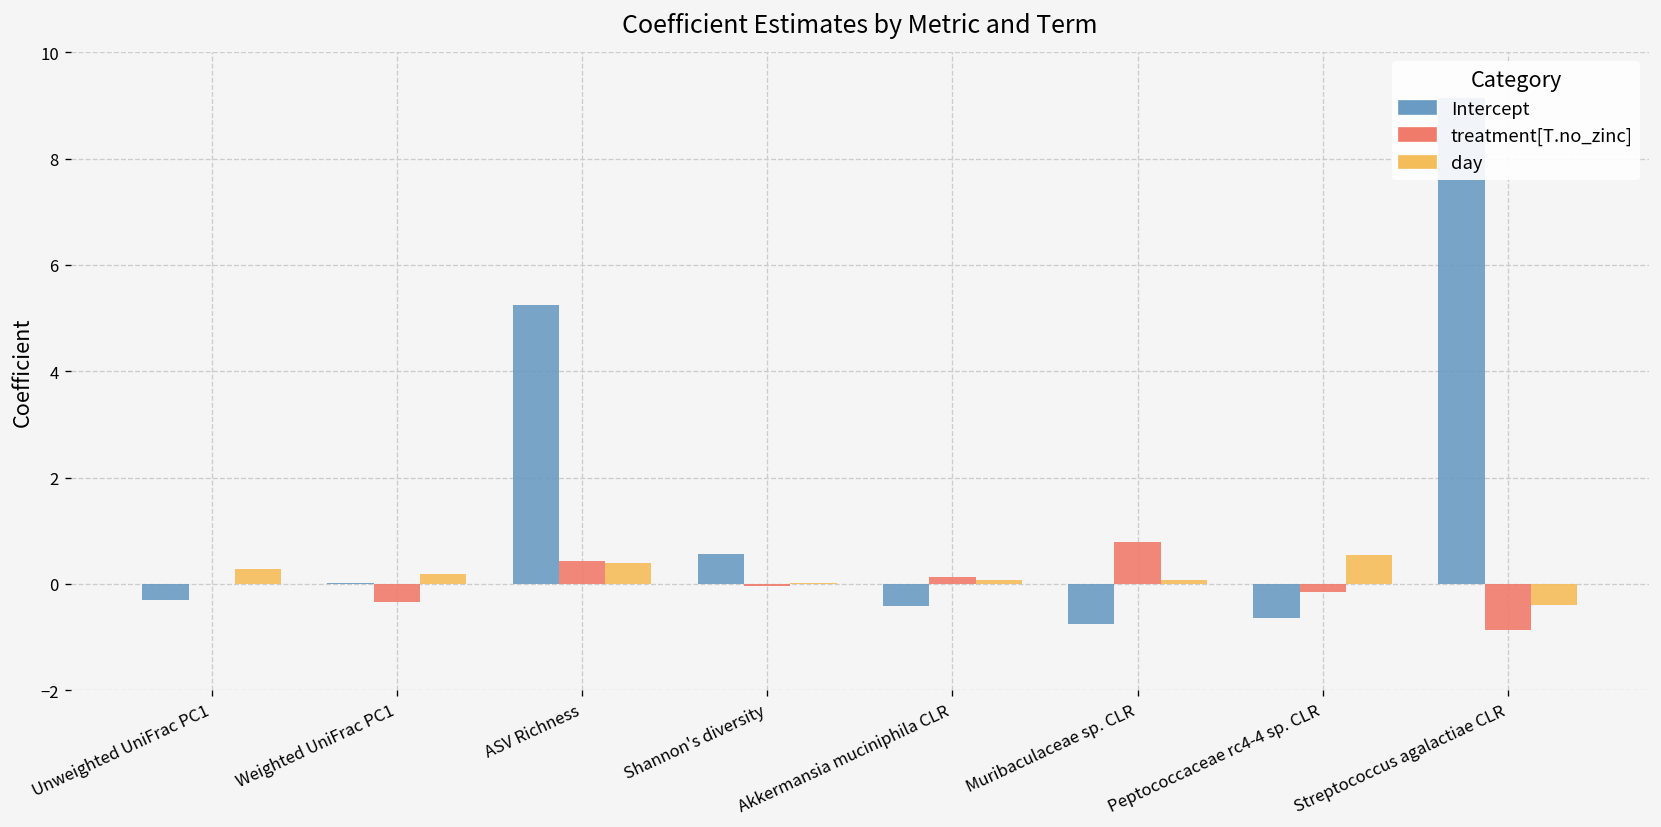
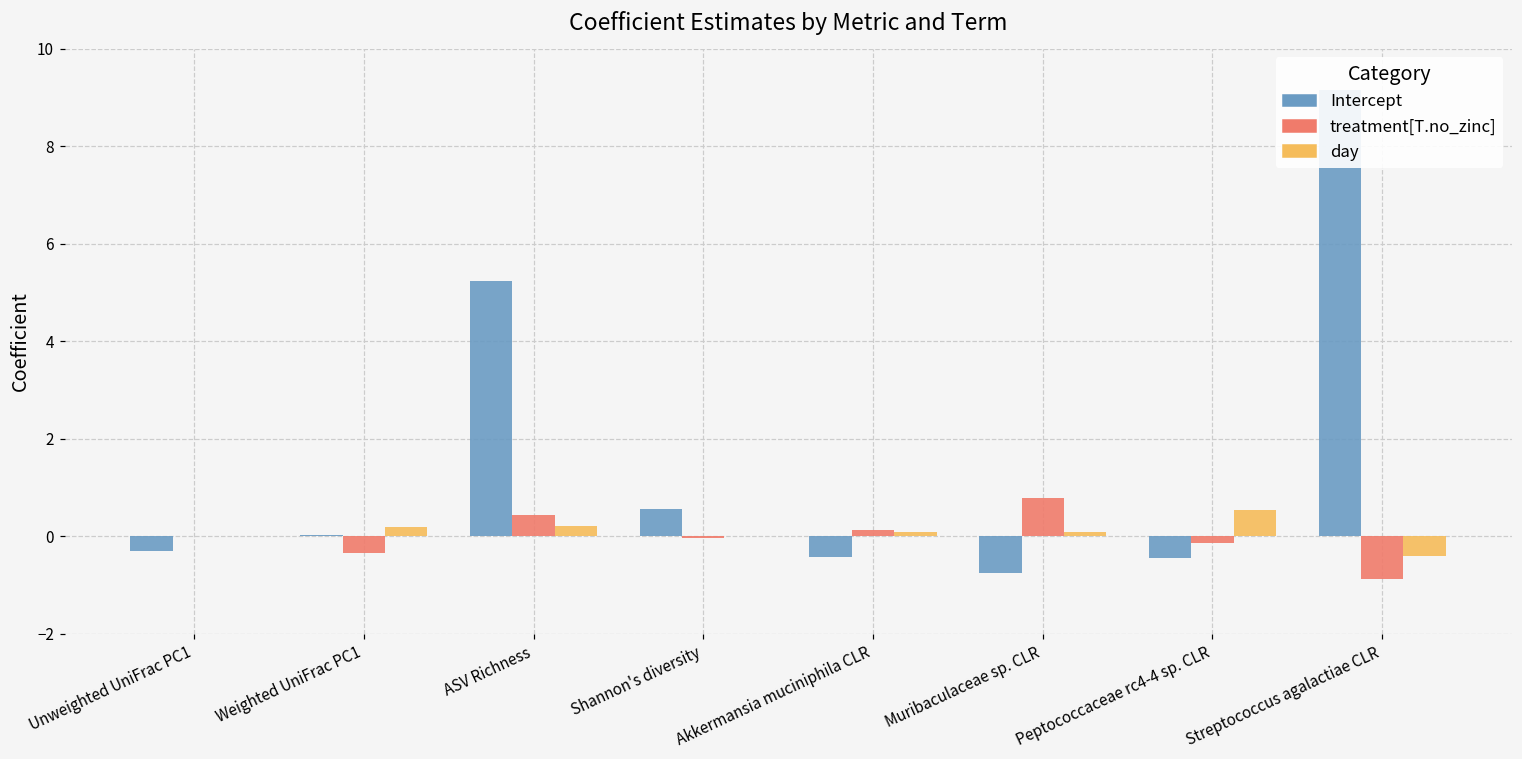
day, Unweighted UniFrac PC1: 0.3 -> 0.0
day, ASV Richness: 0.4 -> 0.2
Intercept, Peptococcaceae rc4-4 sp. CLR: -0.6 -> -0.5
